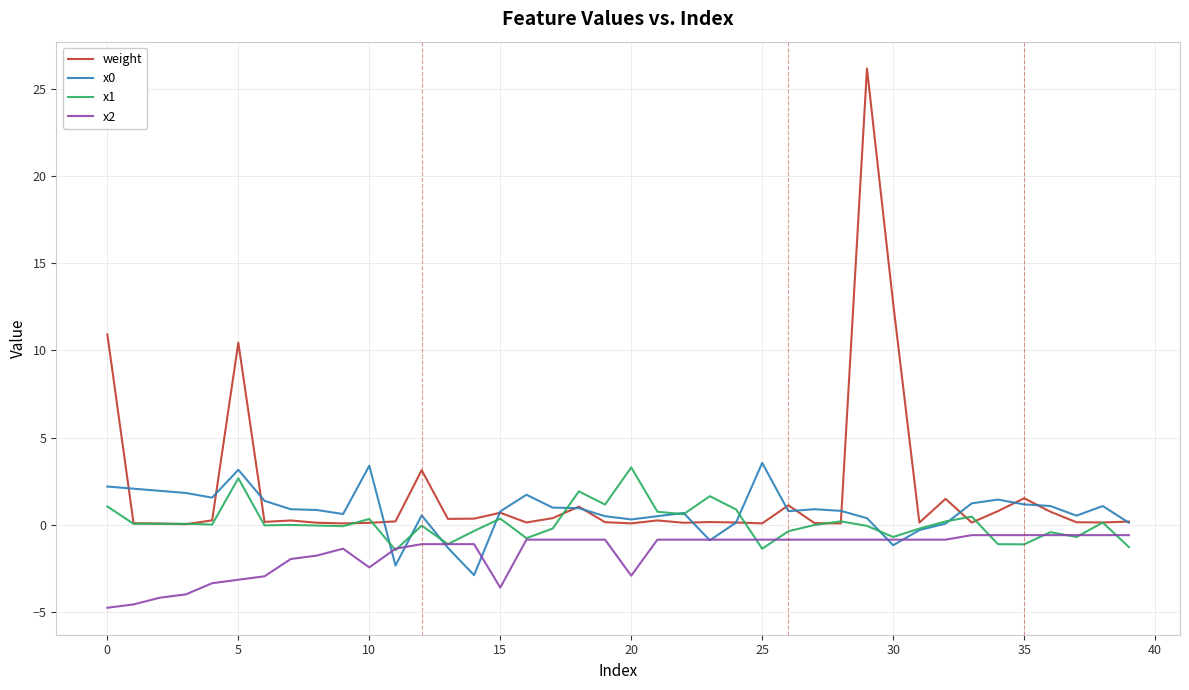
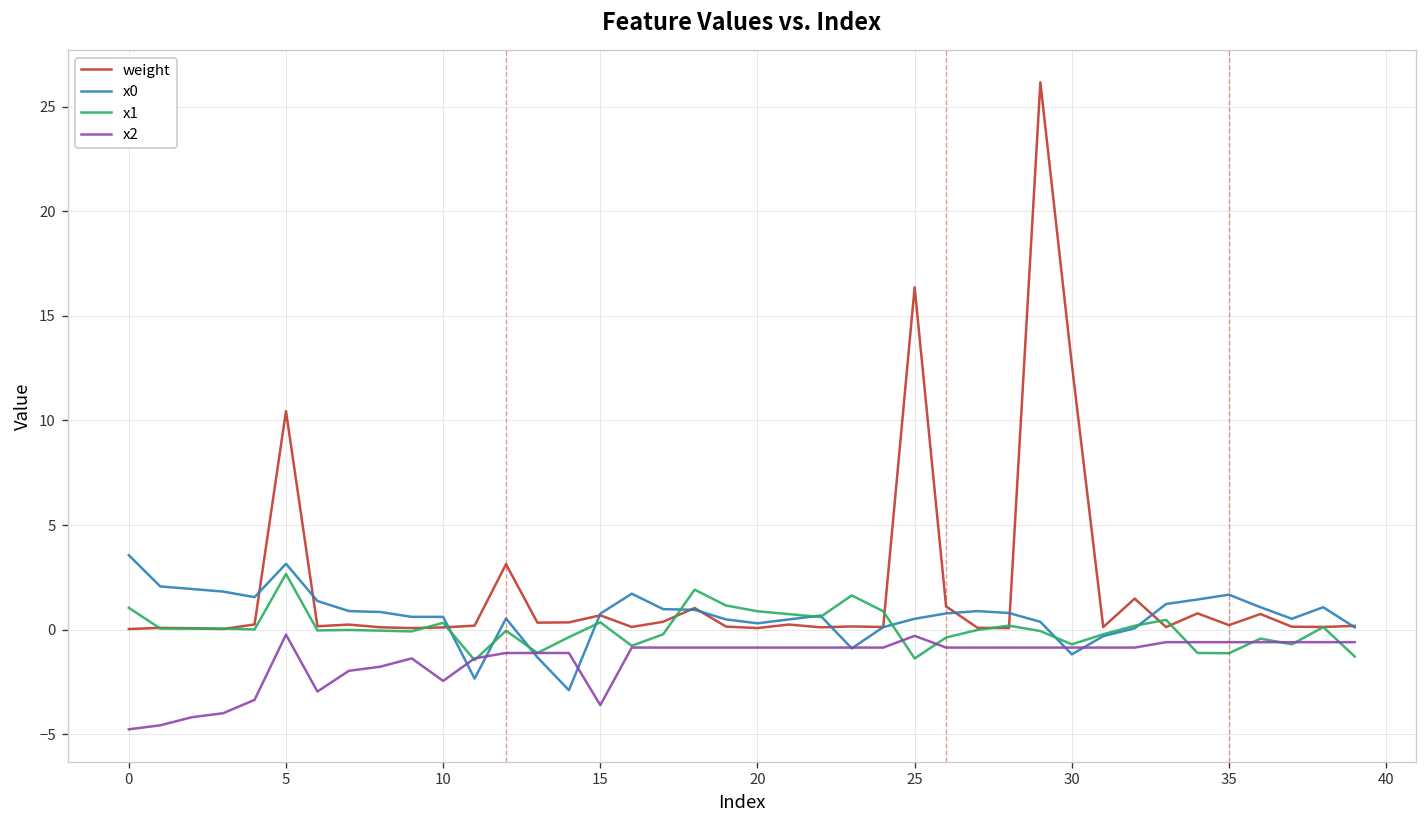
weight, 0: 10.9 -> 0.0
x0, 0: 2.2 -> 3.6
x2, 5: -3.2 -> -0.2
x0, 10: 3.4 -> 0.6
x1, 20: 3.3 -> 0.9
x2, 20: -2.9 -> -0.9
weight, 25: 0.1 -> 16.4
x0, 25: 3.5 -> 0.5
x2, 25: -0.9 -> -0.3
weight, 35: 1.5 -> 0.2
x0, 35: 1.2 -> 1.7
